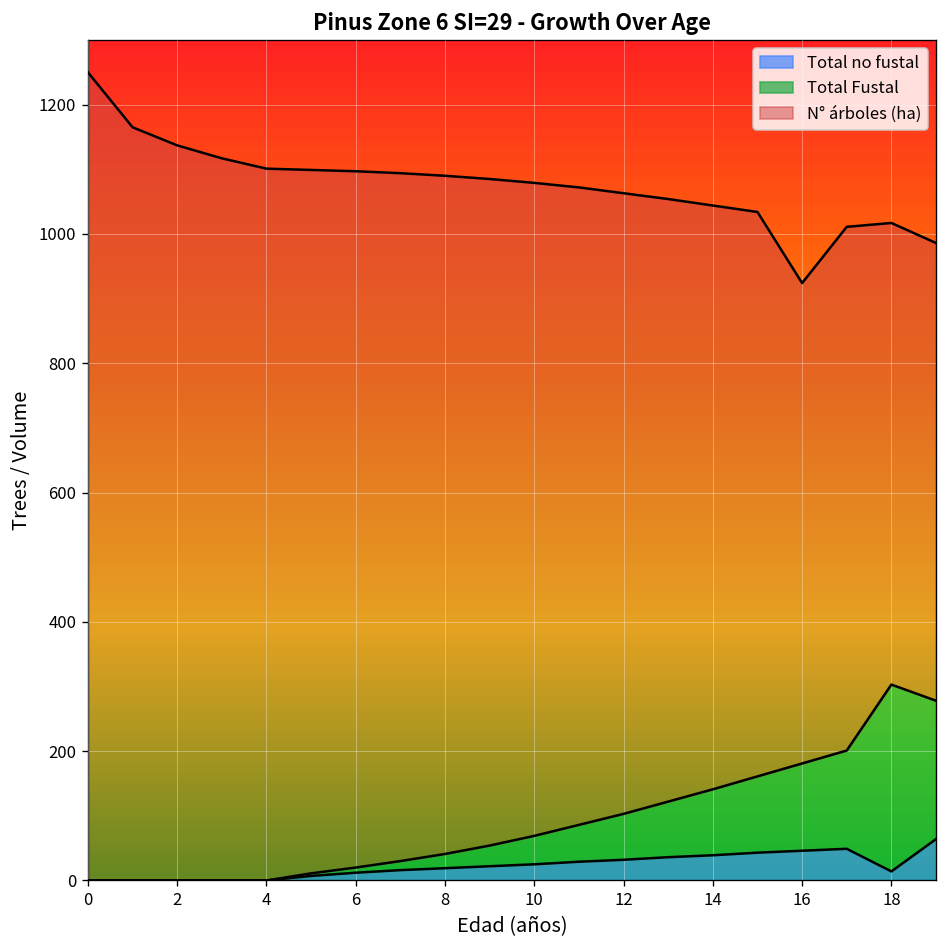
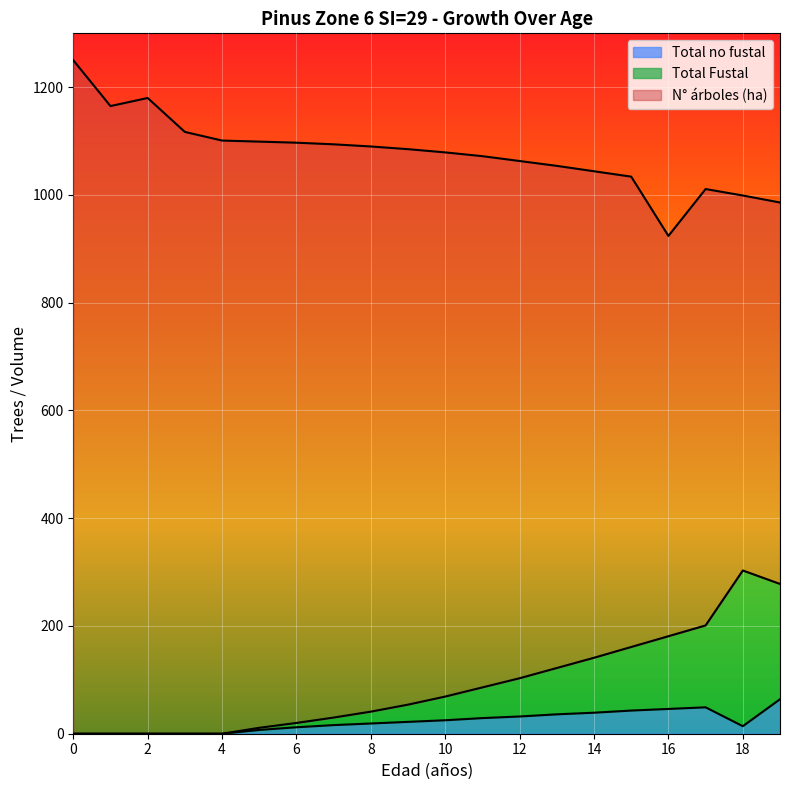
N° árboles (ha), 2: 1140 -> 1180
N° árboles (ha), 18: 1020 -> 1000
